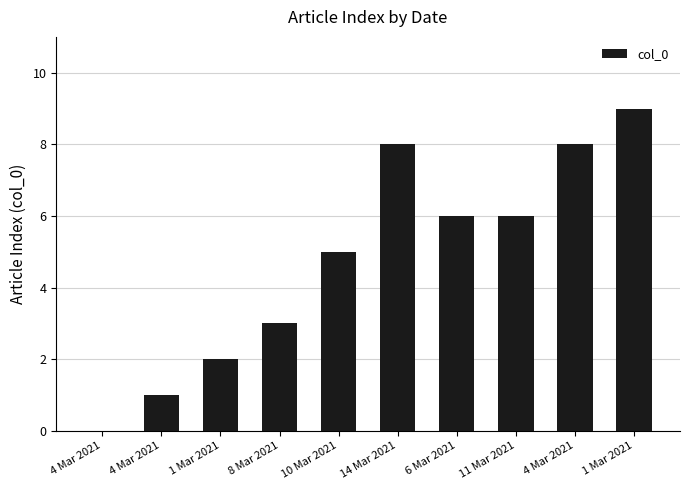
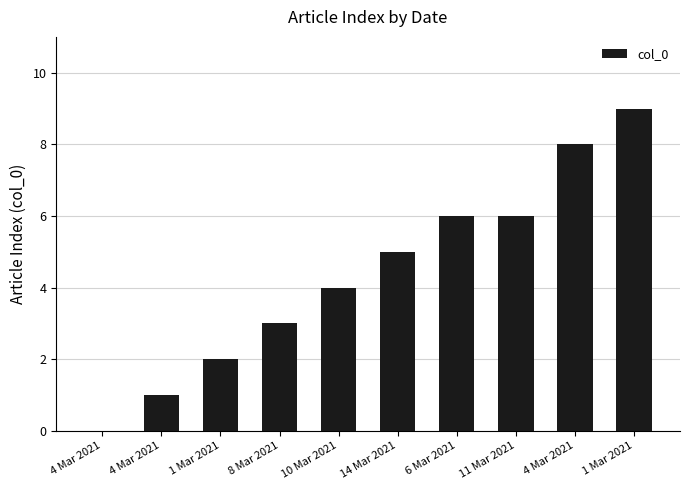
10 Mar 2021: 5 -> 4
14 Mar 2021: 8 -> 5
